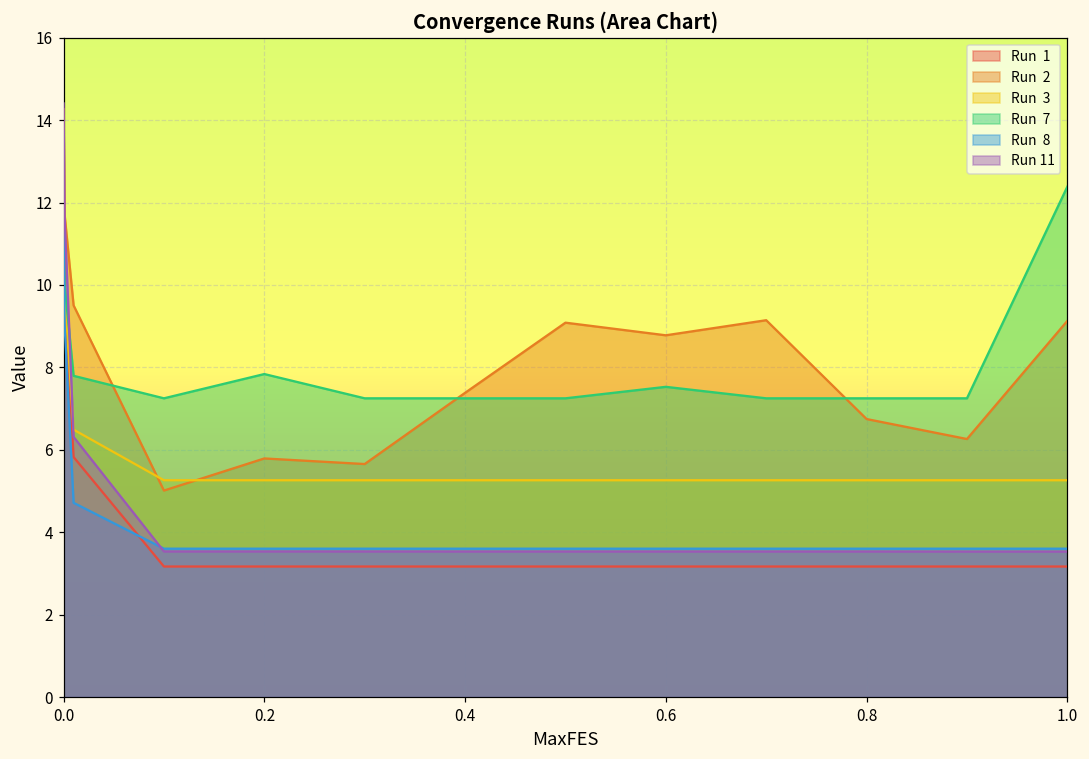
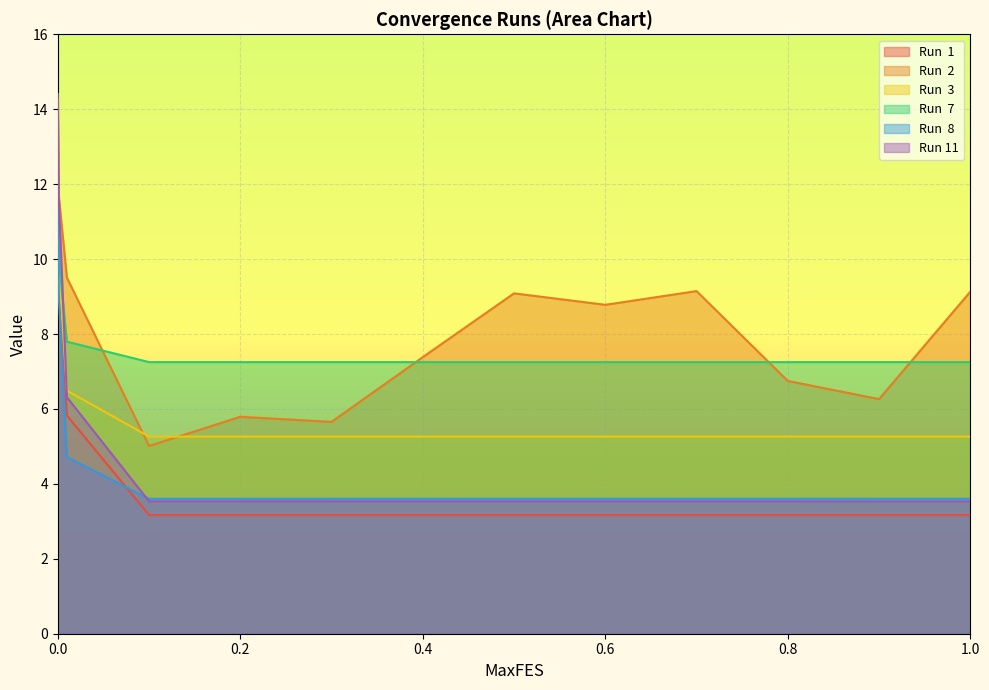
Run 7, 0.2: 7.8 -> 7.2
Run 7, 0.6: 7.5 -> 7.2
Run 7, 1.0: 12.4 -> 7.2
